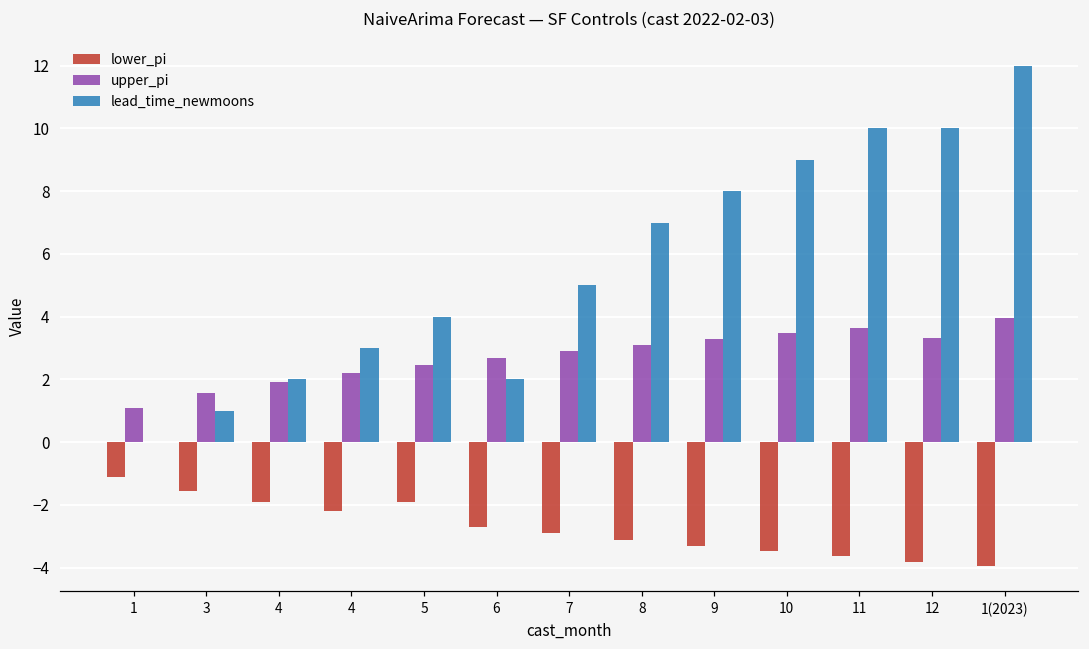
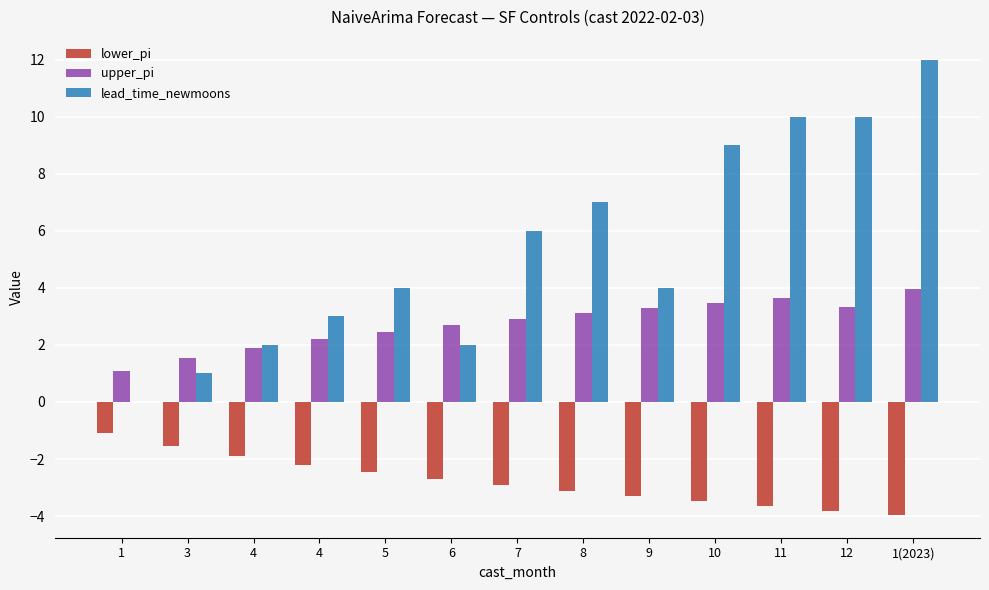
lower_pi, 5: -1.9 -> -2.5
lead_time_newmoons, 7: 5 -> 6
lead_time_newmoons, 9: 8 -> 4
